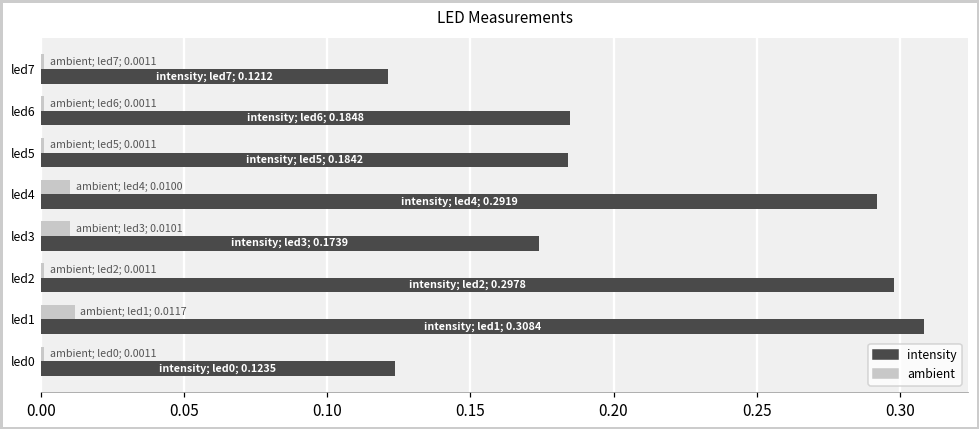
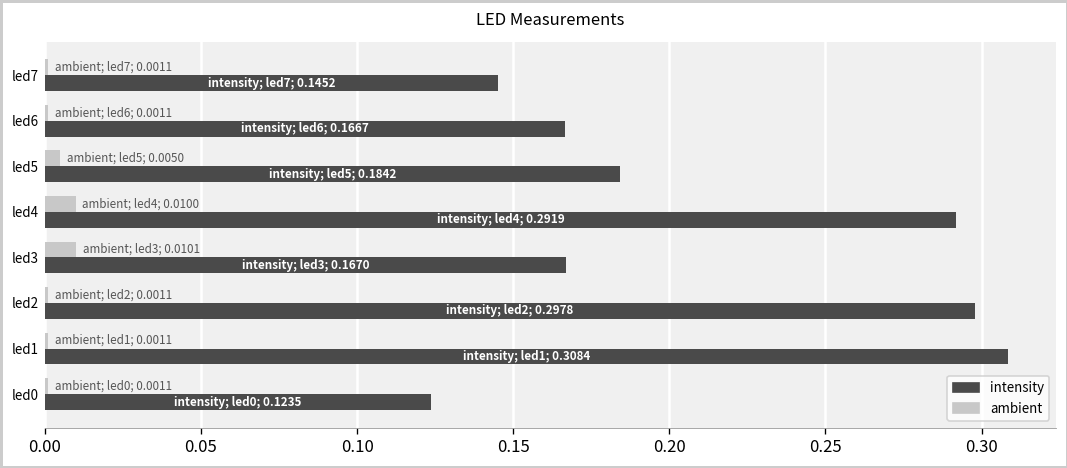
intensity, led7: 0.1212 -> 0.1452
intensity, led6: 0.1848 -> 0.1667
ambient, led5: 0.0011 -> 0.0050
intensity, led3: 0.1739 -> 0.1670
ambient, led1: 0.0117 -> 0.0011
